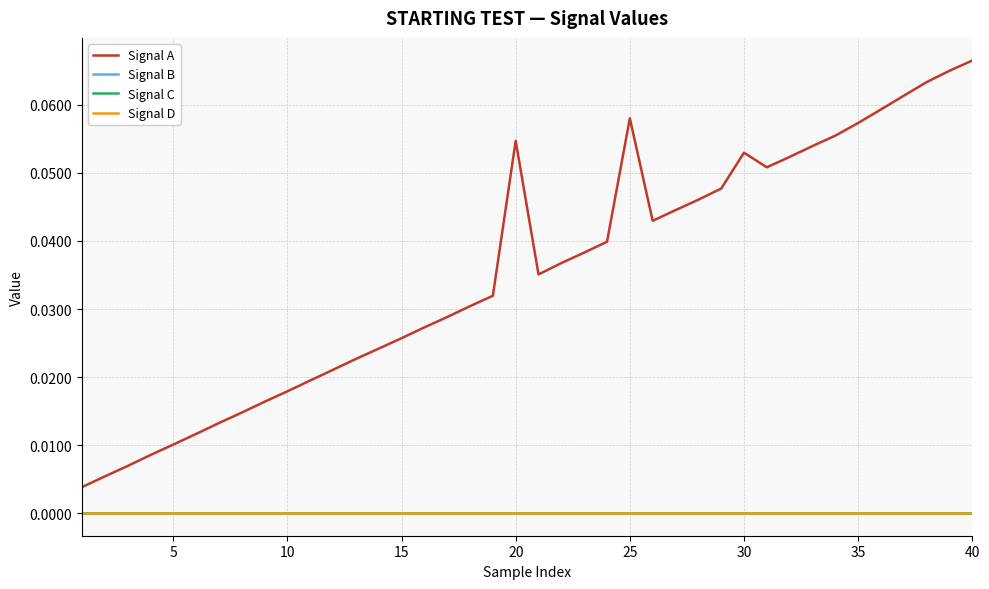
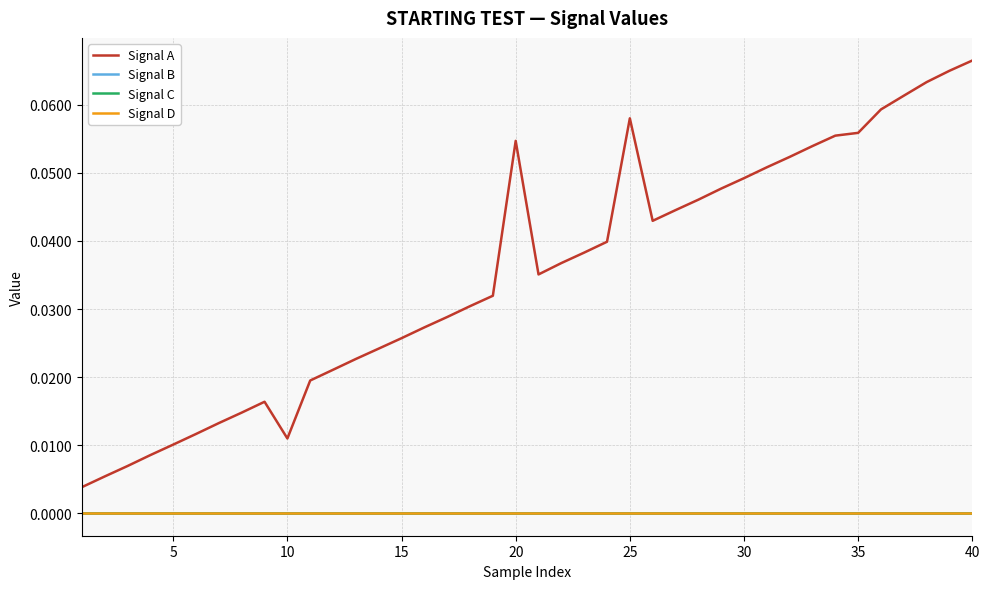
Signal A, 10: 0.018 -> 0.011
Signal A, 30: 0.053 -> 0.049
Signal A, 35: 0.057 -> 0.056
